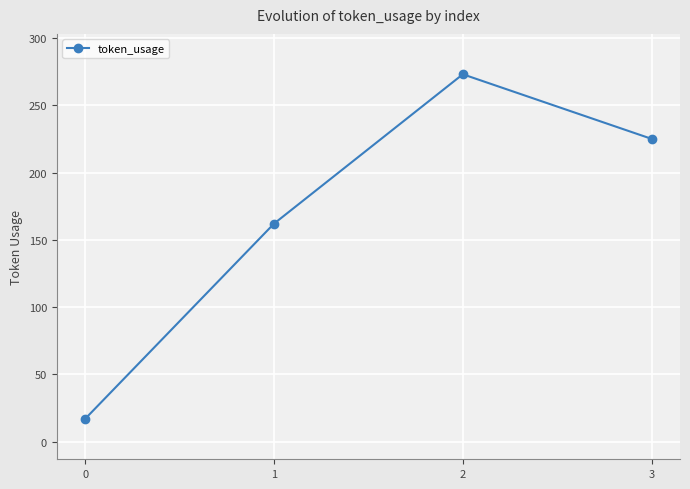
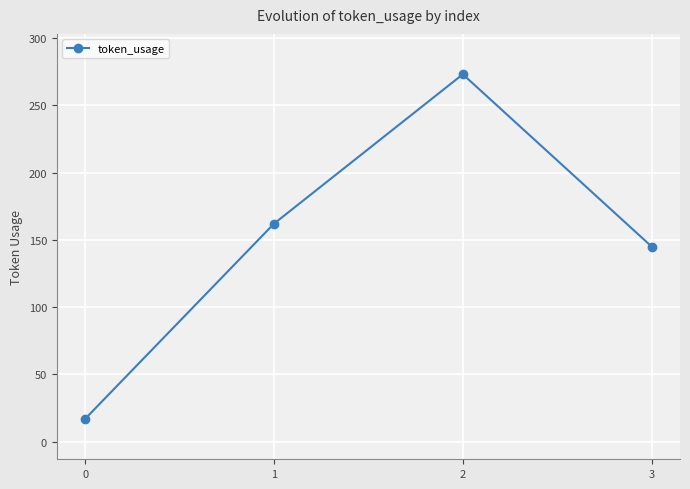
3: 225 -> 145
